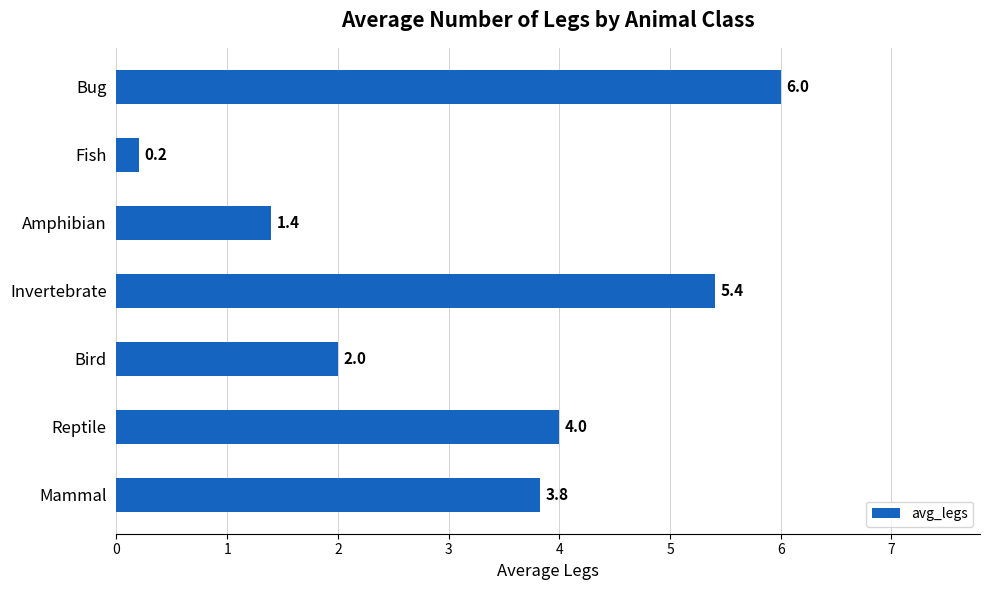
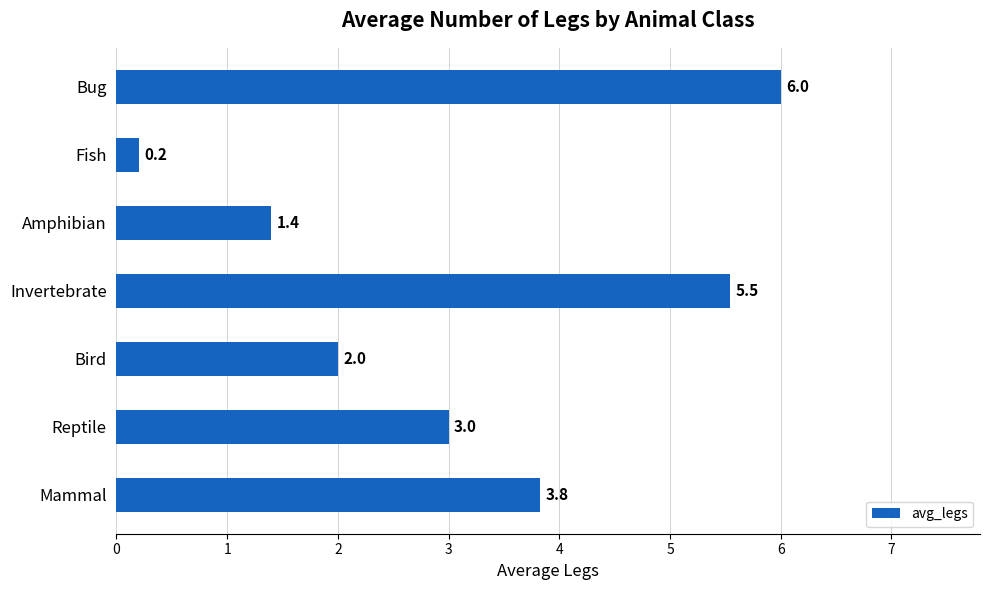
Invertebrate: 5.4 -> 5.5
Reptile: 4.0 -> 3.0
